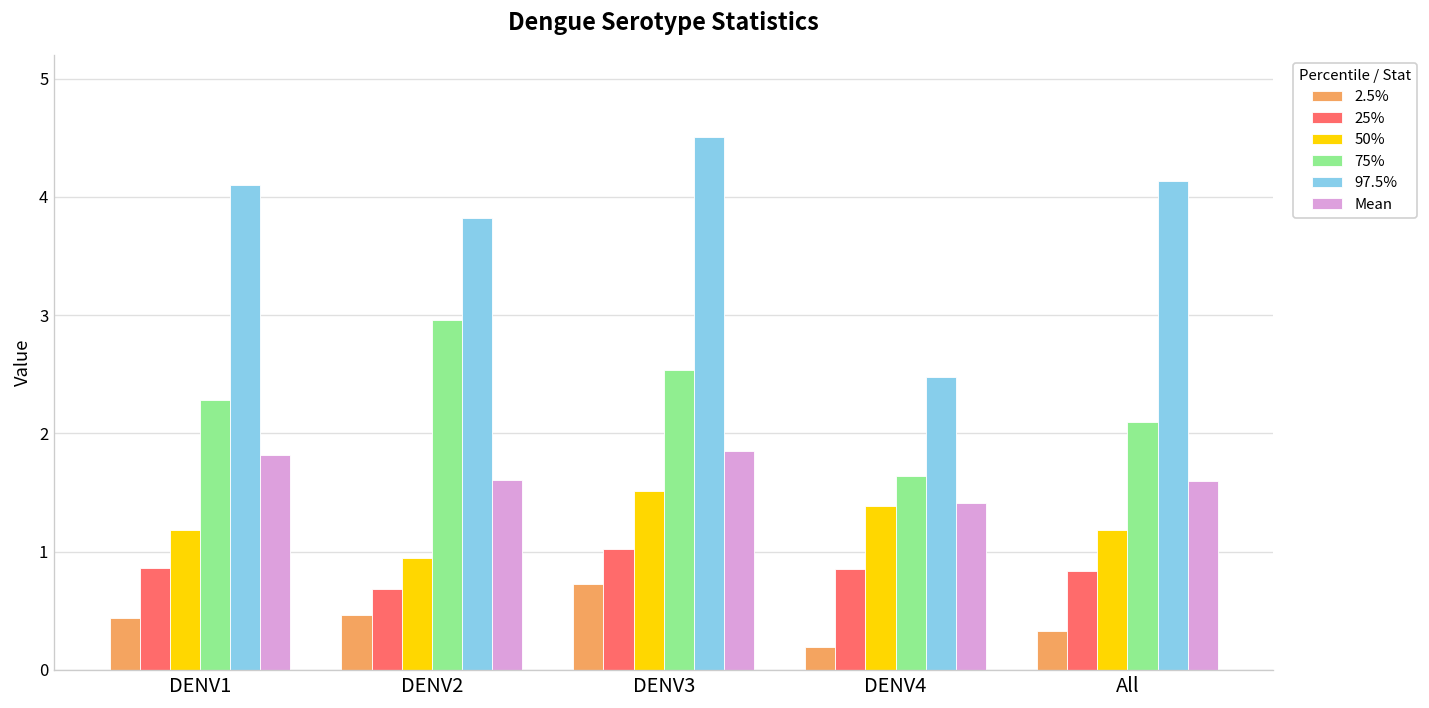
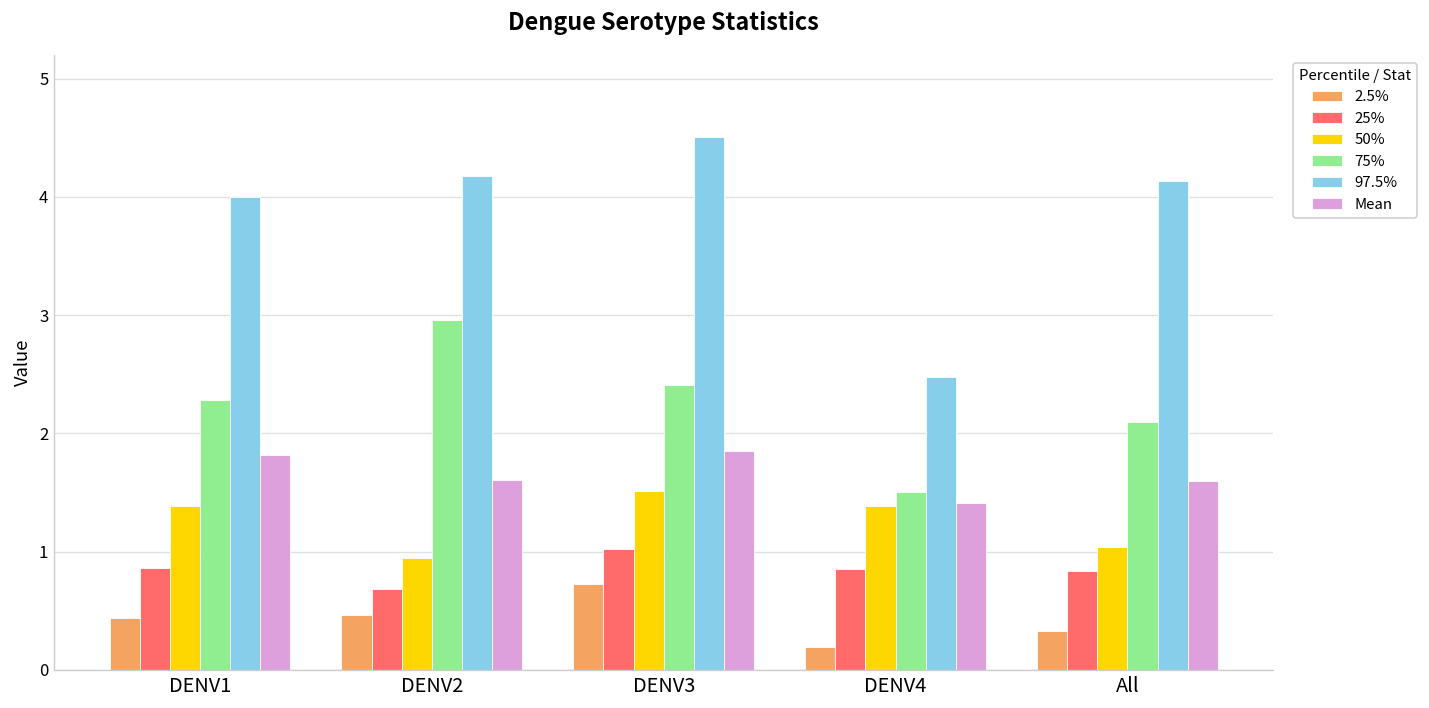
50%, DENV1: 1.2 -> 1.4
97.5%, DENV1: 4.1 -> 4.0
97.5%, DENV2: 3.8 -> 4.2
75%, DENV3: 2.5 -> 2.4
75%, DENV4: 1.6 -> 1.5
50%, All: 1.2 -> 1.0
